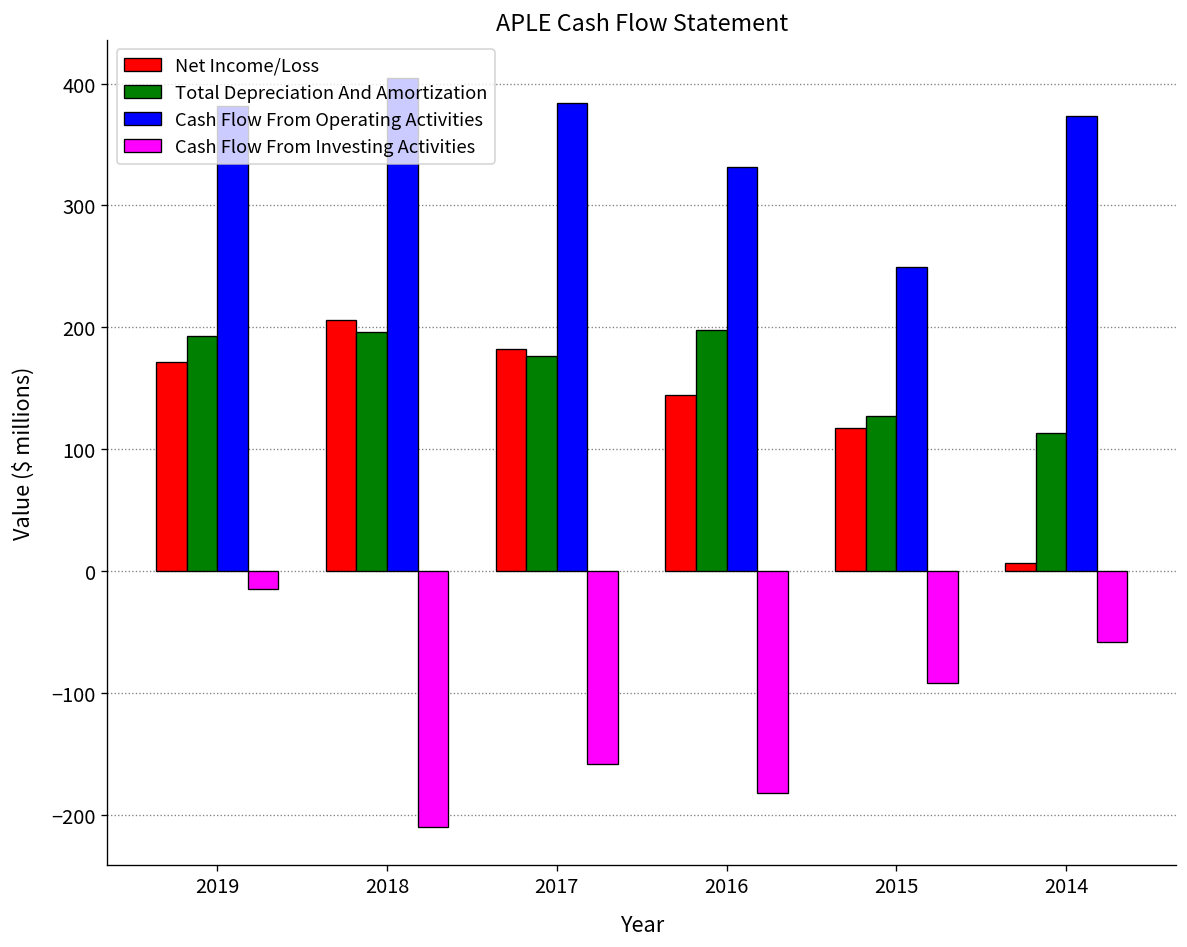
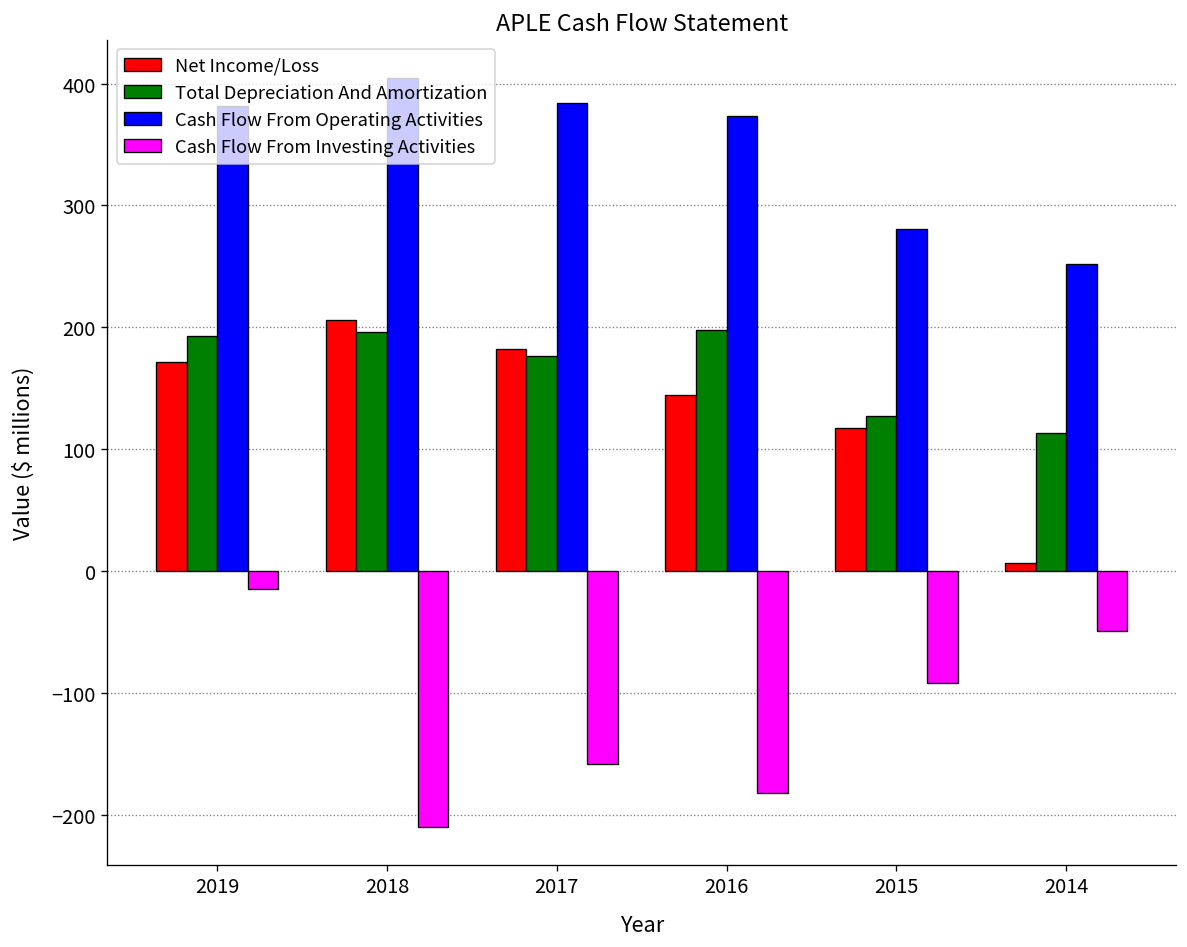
Cash Flow From Operating Activities, 2016: 331 -> 373
Cash Flow From Operating Activities, 2015: 249 -> 281
Cash Flow From Operating Activities, 2014: 374 -> 252
Cash Flow From Investing Activities, 2014: -58 -> -49
